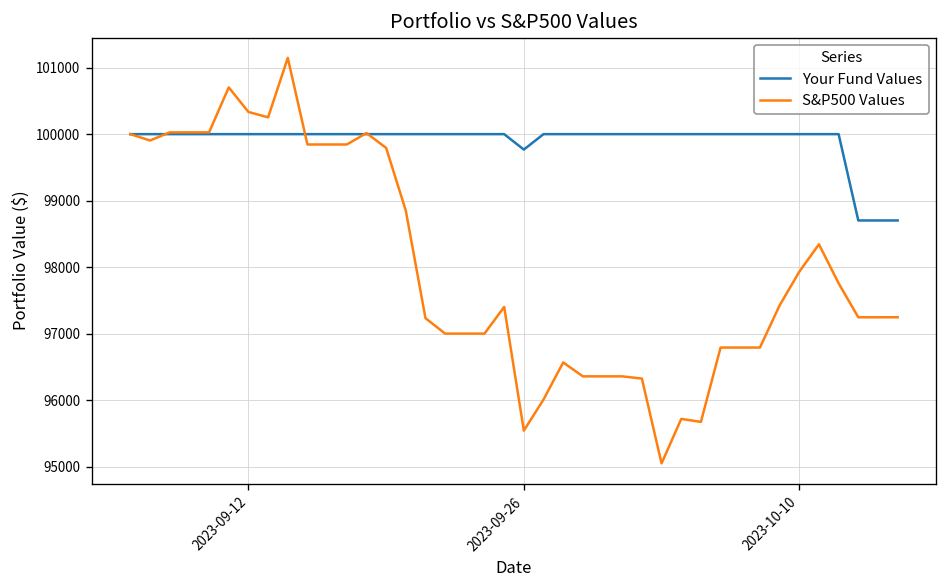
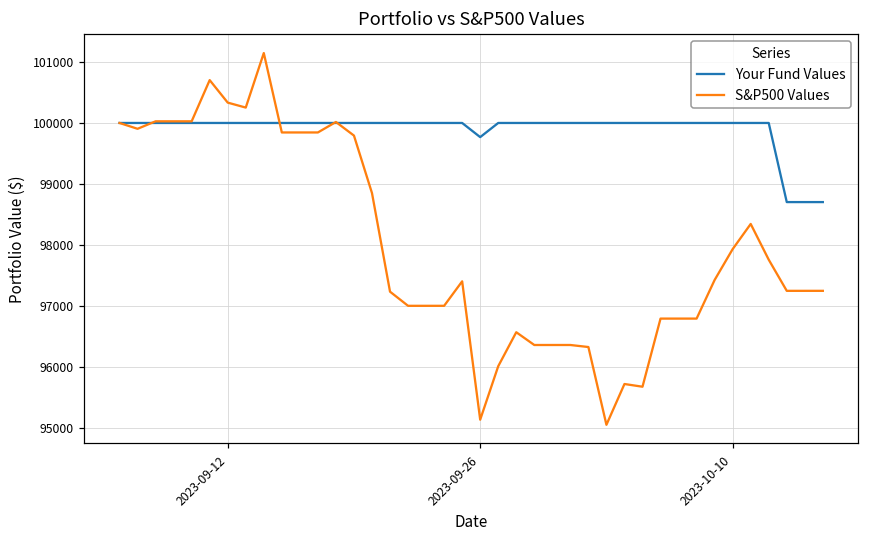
S&P500 Values, 2023-09-26: 95500 -> 95100
